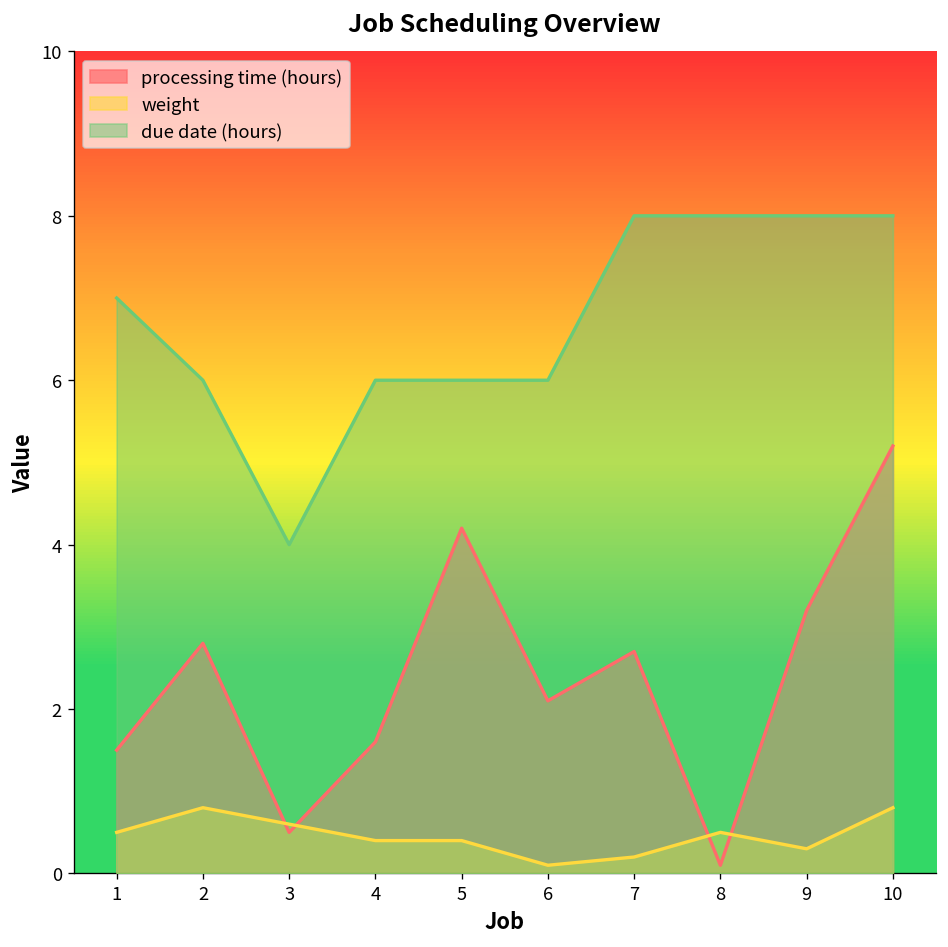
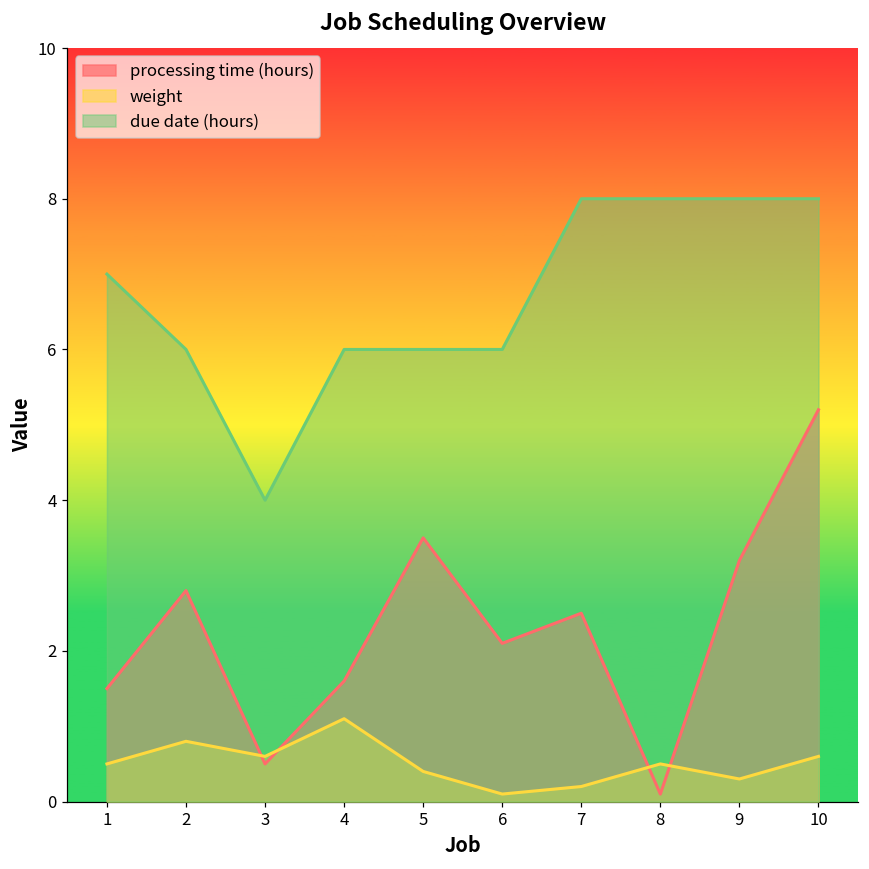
weight, 4: 0.4 -> 1.1
processing time (hours), 5: 4.2 -> 3.5
processing time (hours), 7: 2.7 -> 2.5
weight, 10: 0.8 -> 0.6
